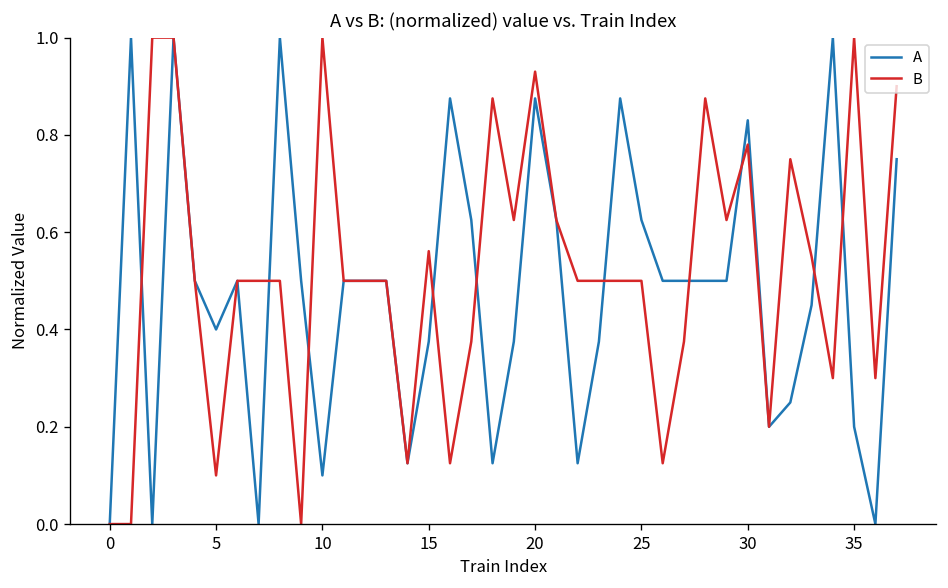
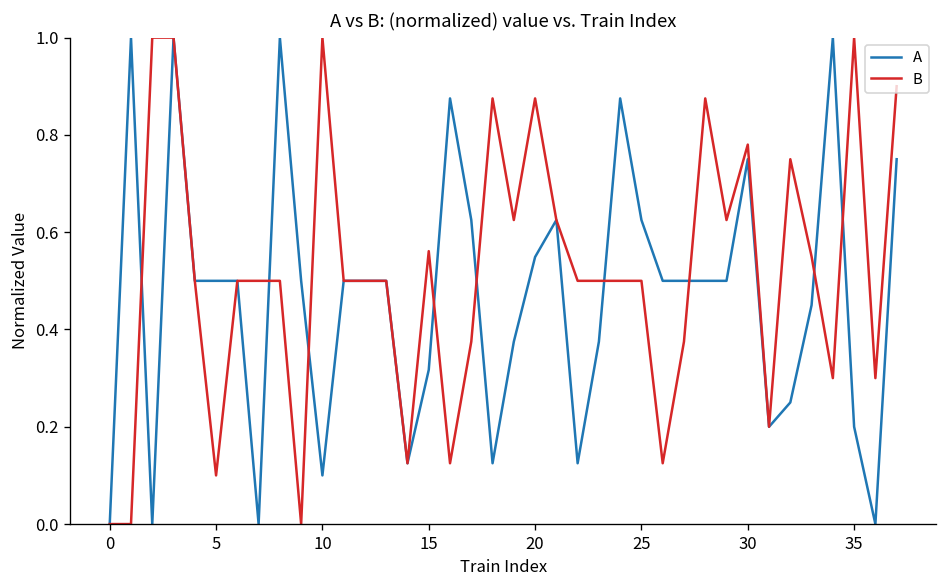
A, 5: 0.4 -> 0.5
A, 15: 0.38 -> 0.32
A, 20: 0.88 -> 0.55
B, 20: 0.93 -> 0.88
A, 30: 0.83 -> 0.75
